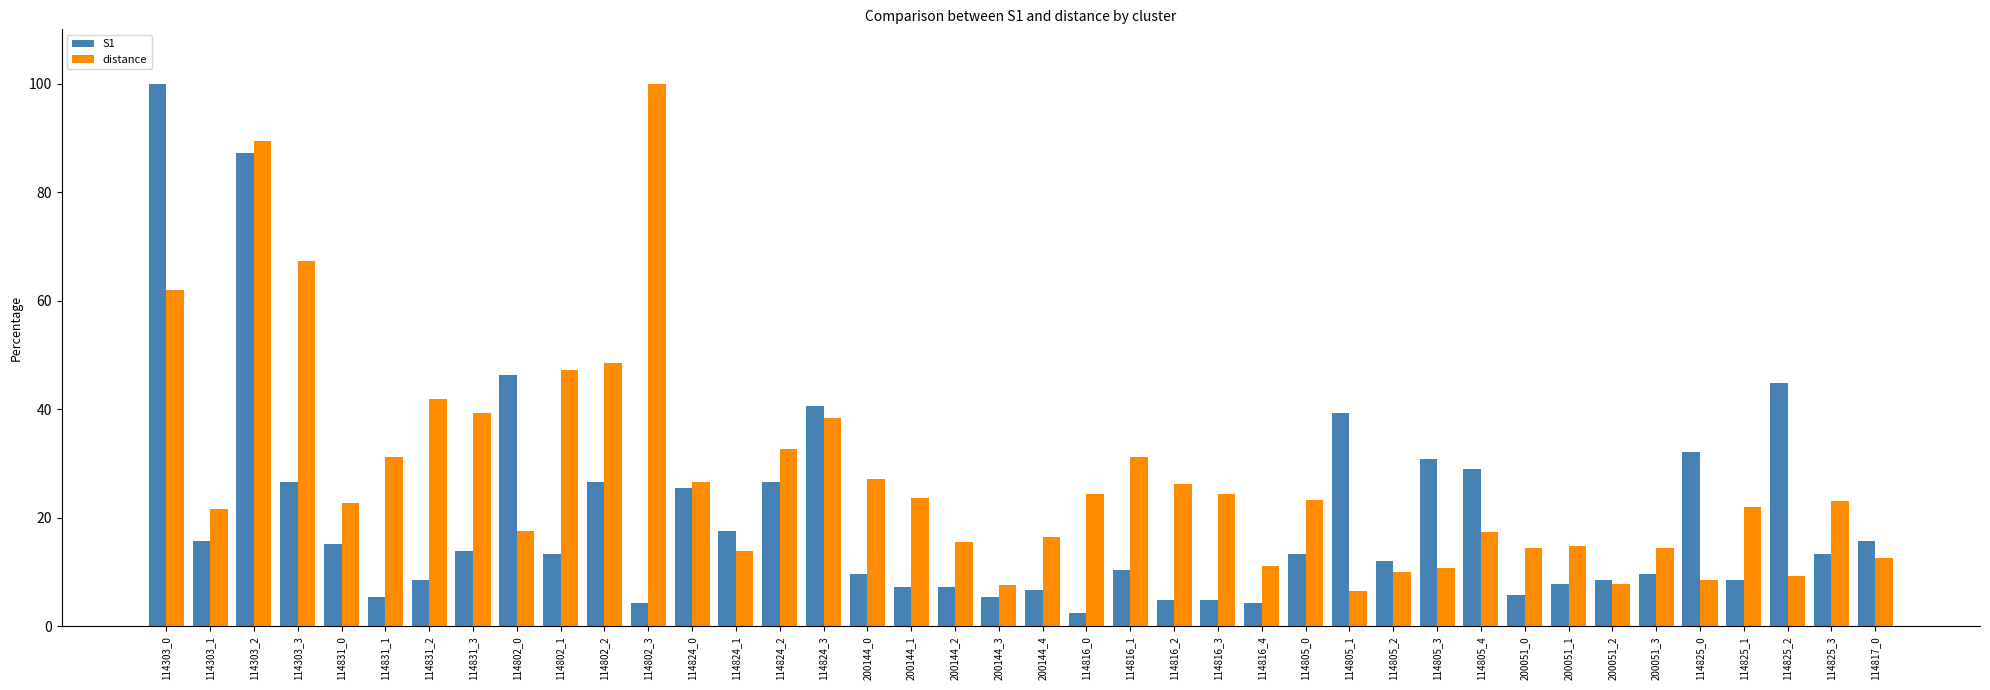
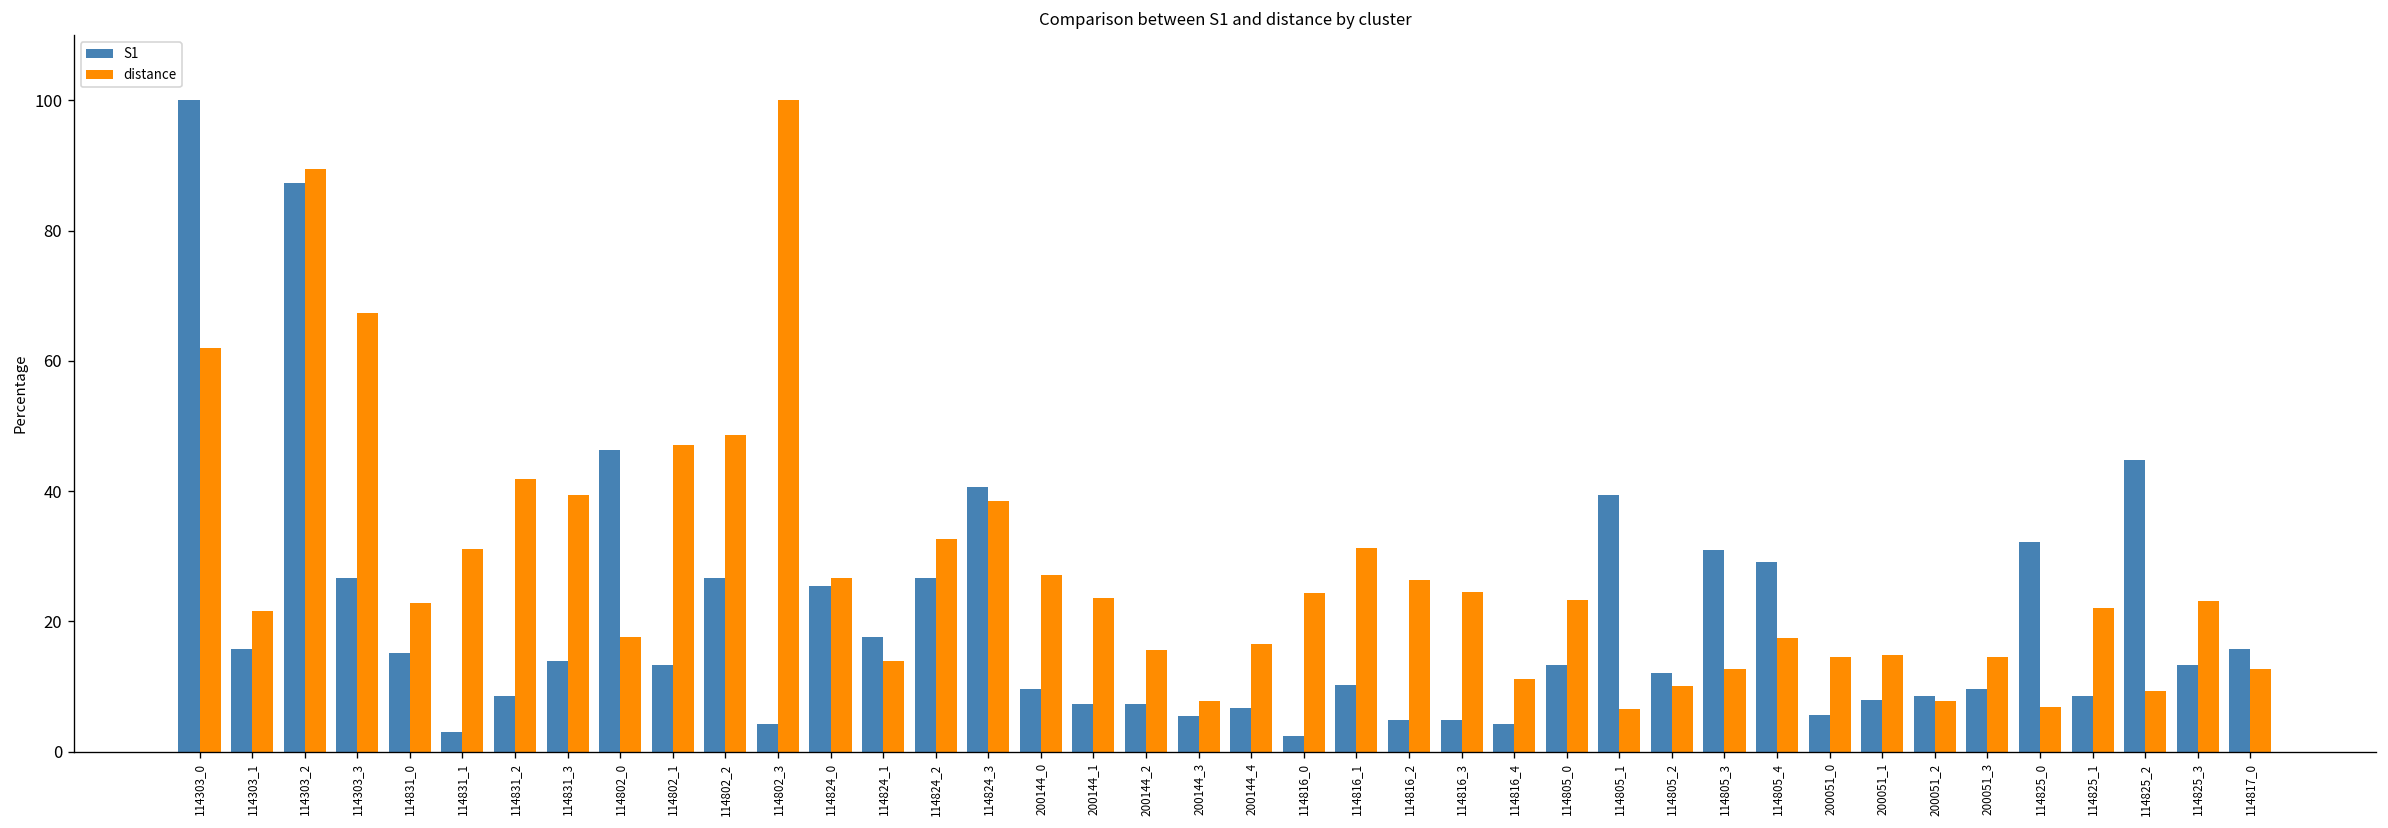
S1, 114831_1: 5 -> 3
distance, 114805_3: 11 -> 13
distance, 114825_0: 9 -> 7
